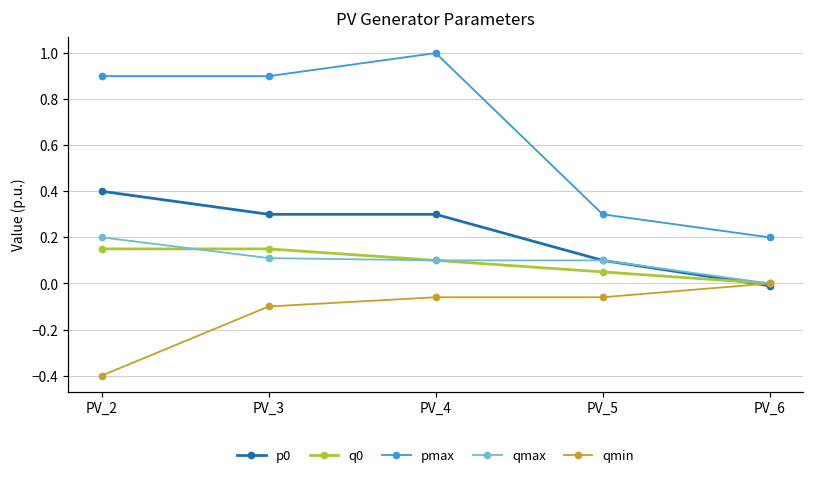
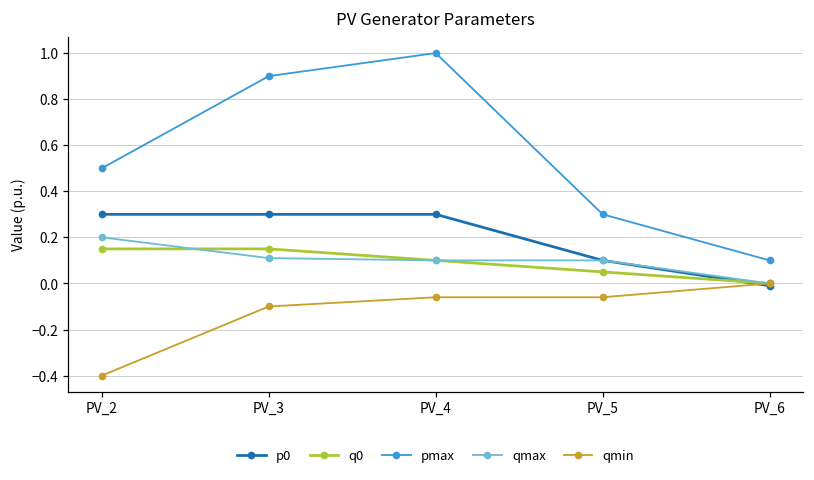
p0, PV_2: 0.4 -> 0.3
pmax, PV_2: 0.9 -> 0.5
pmax, PV_6: 0.2 -> 0.1
